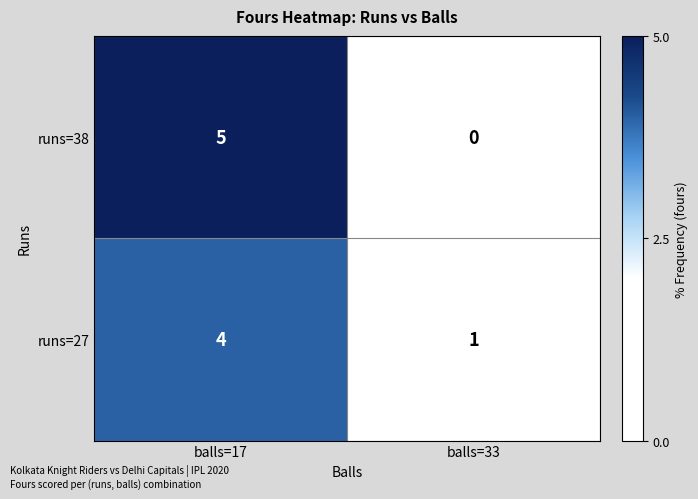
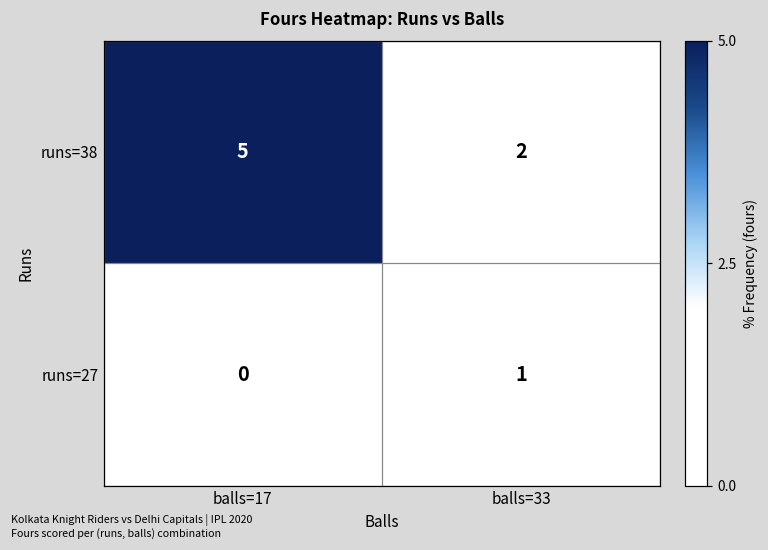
runs=38, balls=33: 0 -> 2
runs=27, balls=17: 4 -> 0
